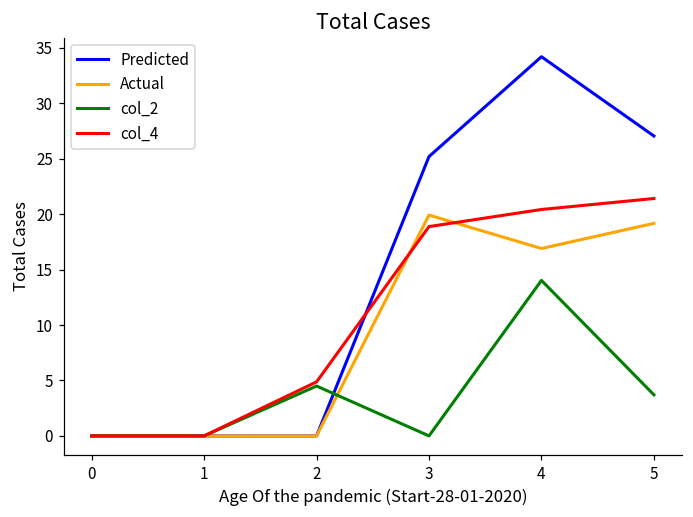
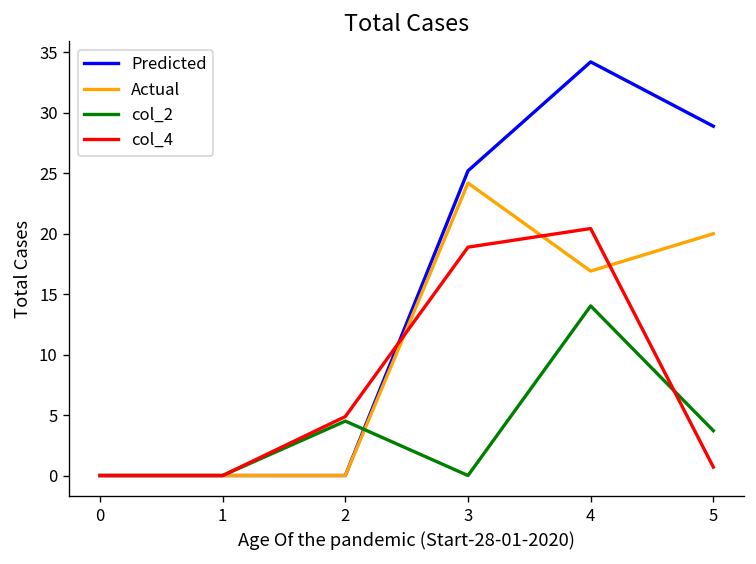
Actual, 3: 19.9 -> 24.2
Predicted, 5: 27.1 -> 28.9
Actual, 5: 19.2 -> 20.0
col_4, 5: 21.4 -> 0.7
